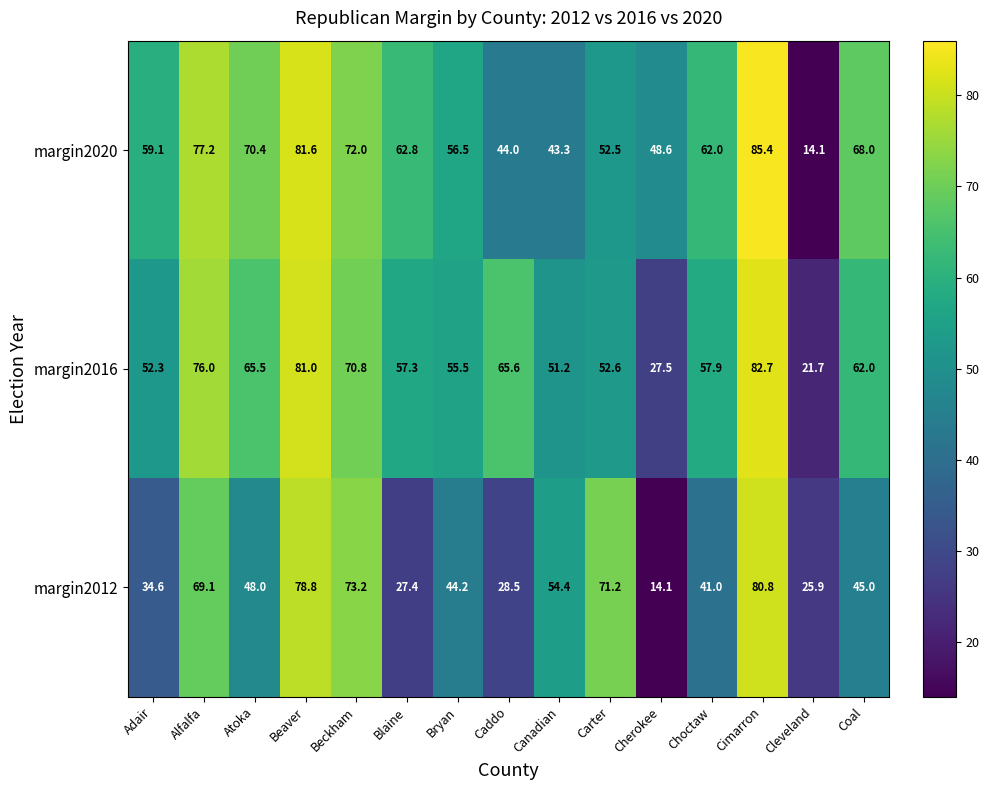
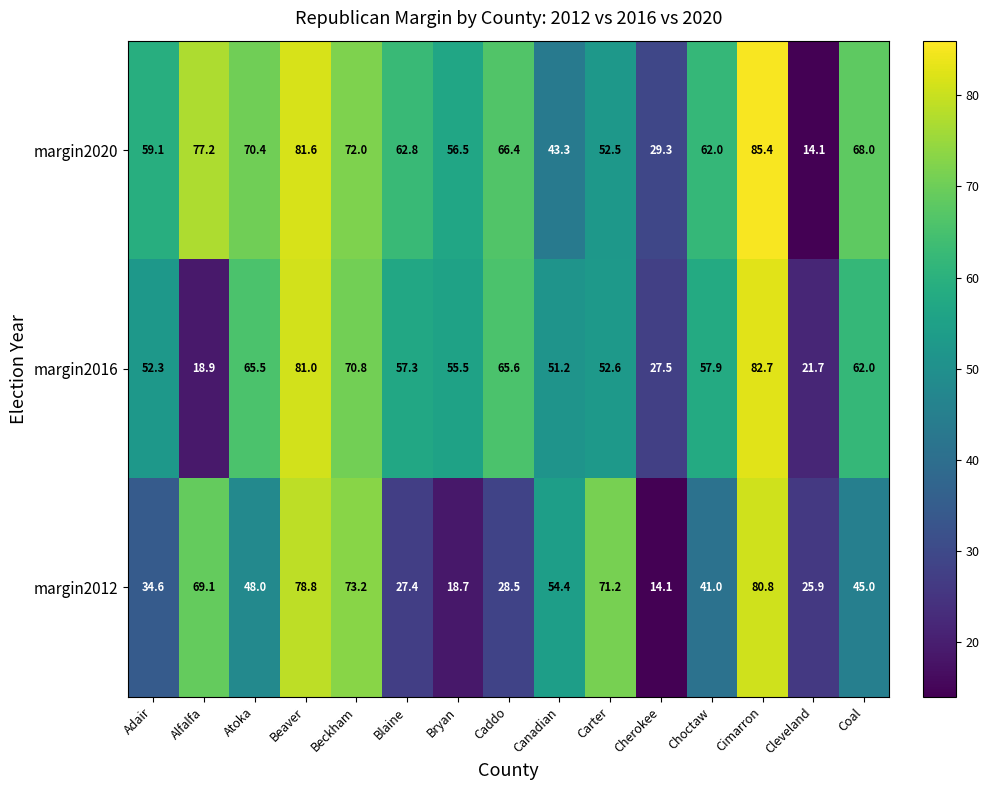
margin2020, Caddo: 44.0 -> 66.4
margin2020, Cherokee: 48.6 -> 29.3
margin2016, Alfalfa: 76.0 -> 18.9
margin2012, Bryan: 44.2 -> 18.7
